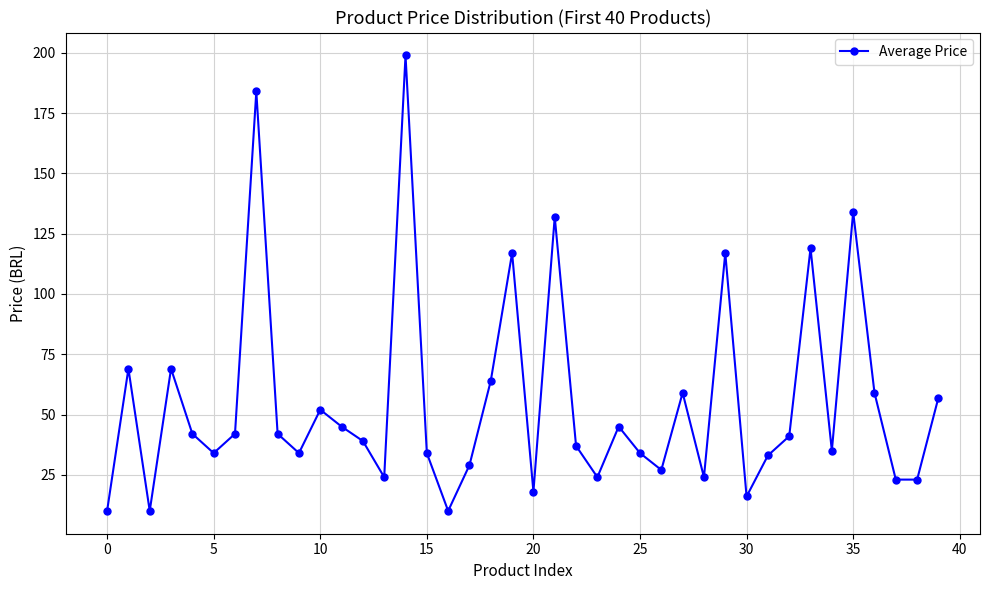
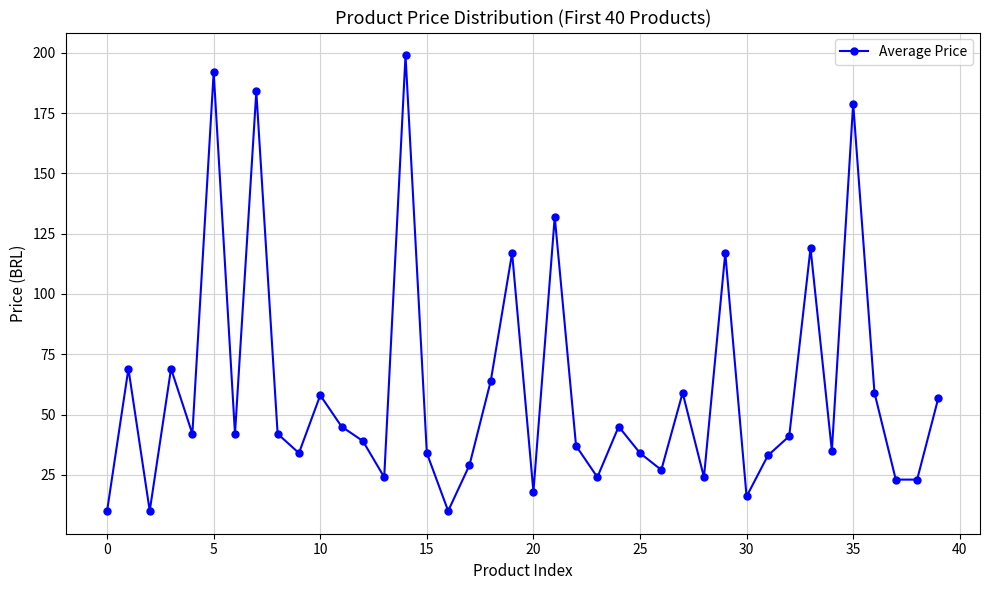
5: 34 -> 192
10: 52 -> 58
35: 134 -> 179
